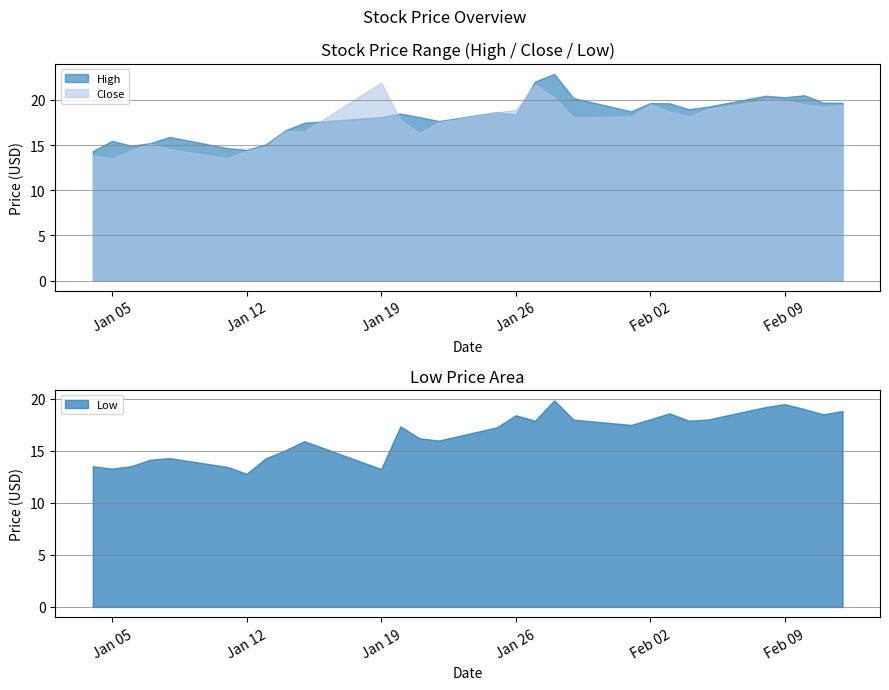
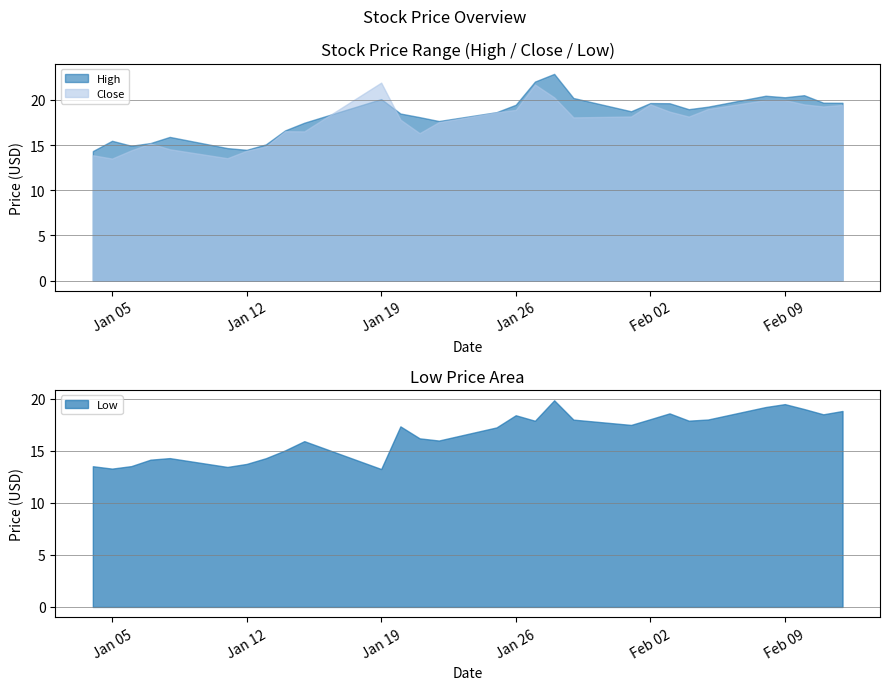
Stock Price Range (High / Close / Low), High, Jan 19: 18 -> 20
Stock Price Range (High / Close / Low), High, Jan 26: 18 -> 19
Low Price Area, Jan 12: 12.8 -> 13.8
